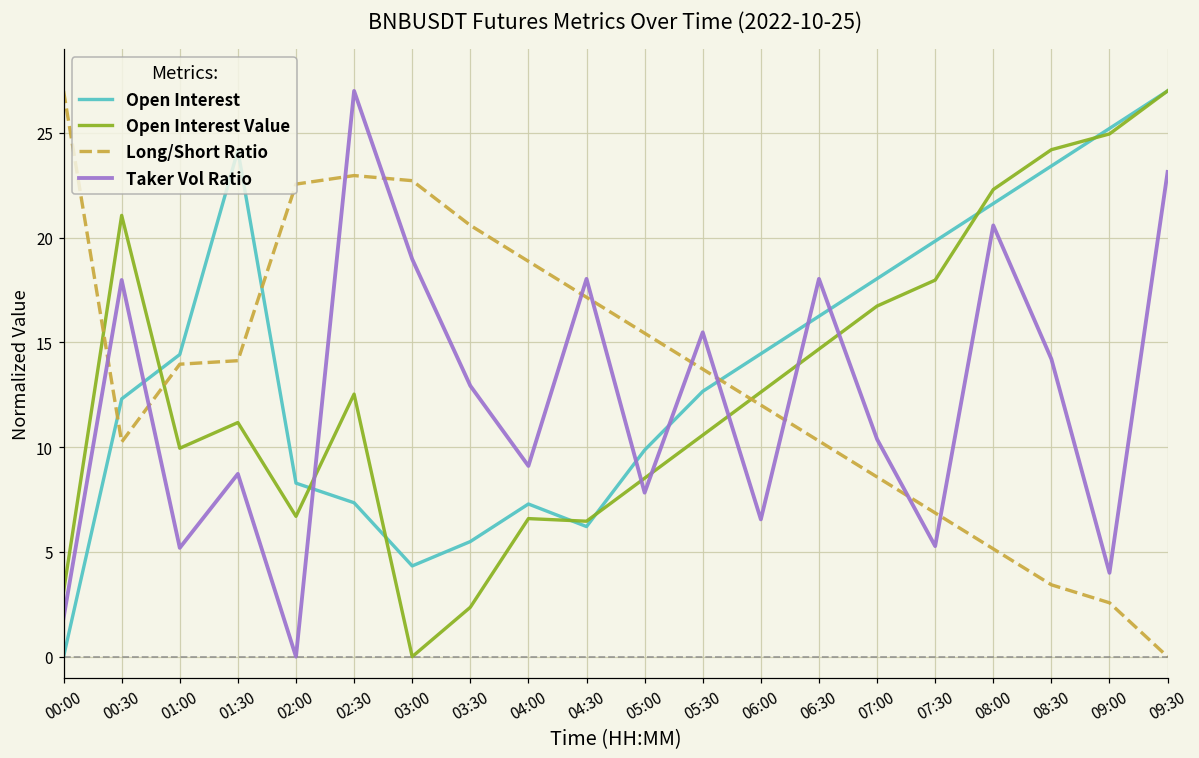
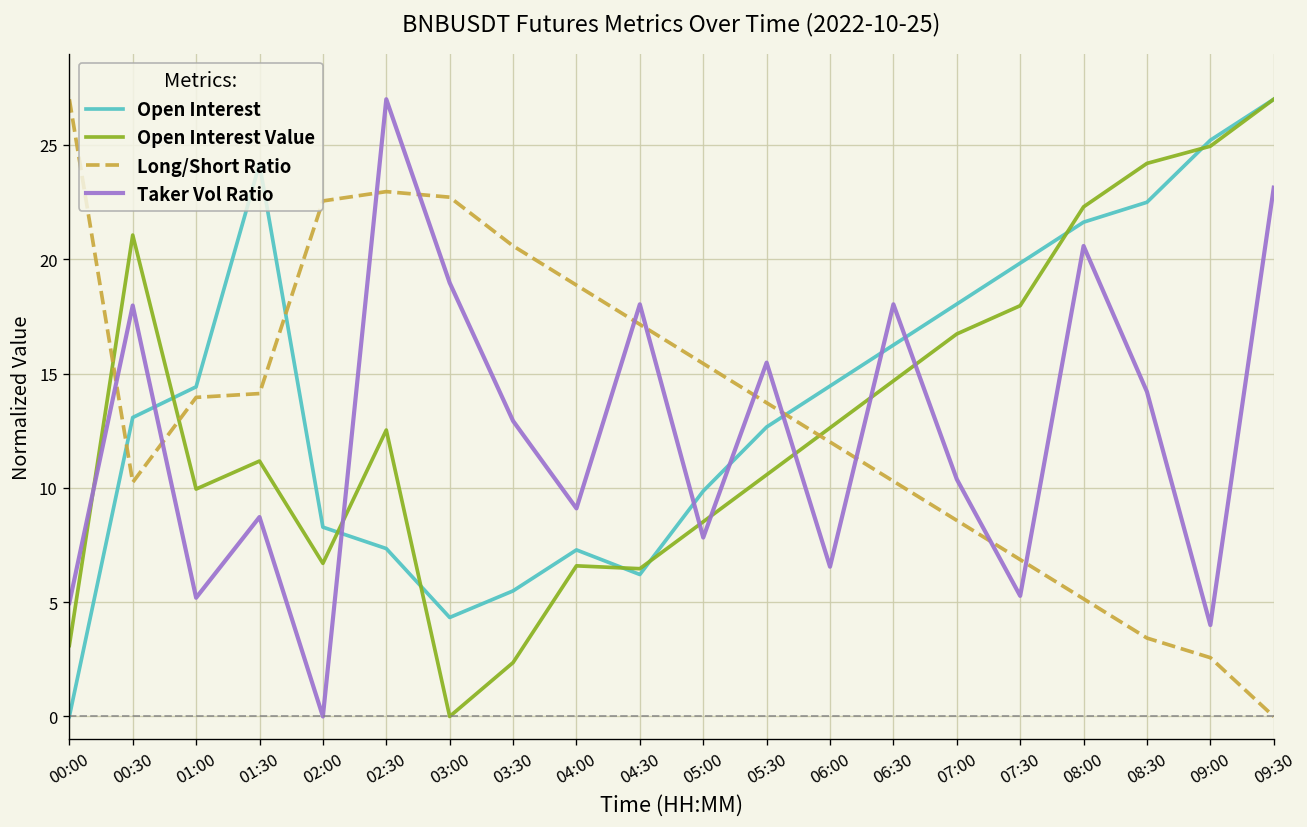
Taker Vol Ratio, 00:00: 1.8 -> 5.0
Open Interest, 00:30: 12.3 -> 13.1
Open Interest, 08:30: 23.4 -> 22.5
